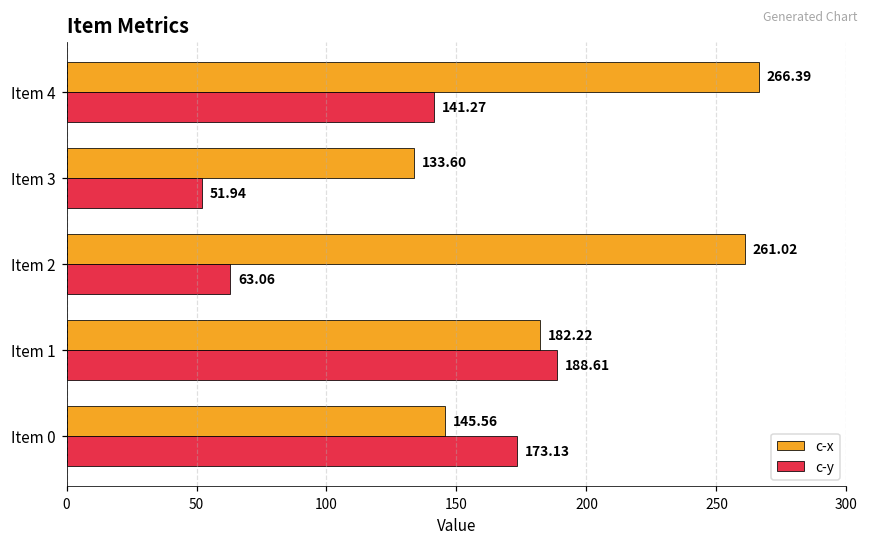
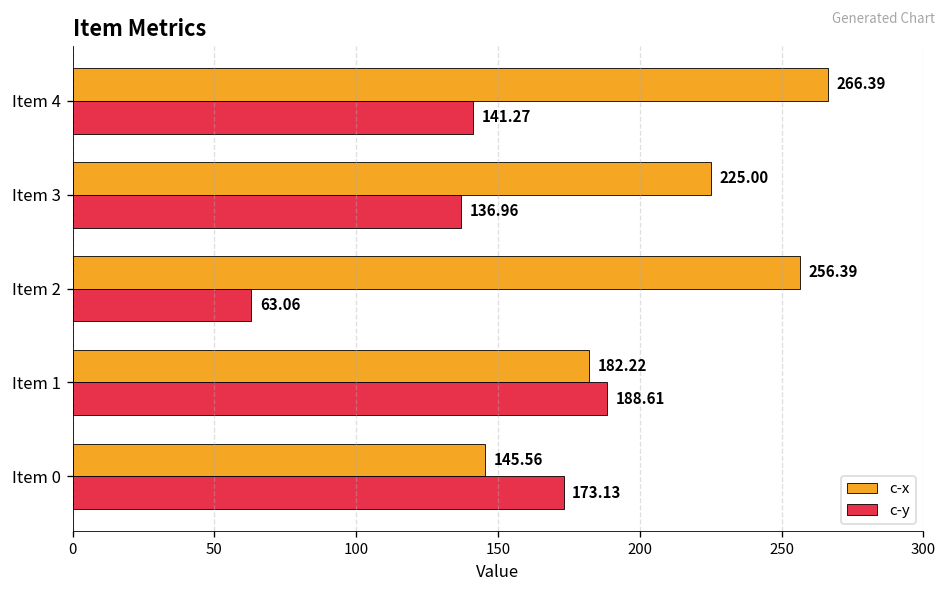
c-x, Item 3: 133.60 -> 225.00
c-y, Item 3: 51.94 -> 136.96
c-x, Item 2: 261.02 -> 256.39
